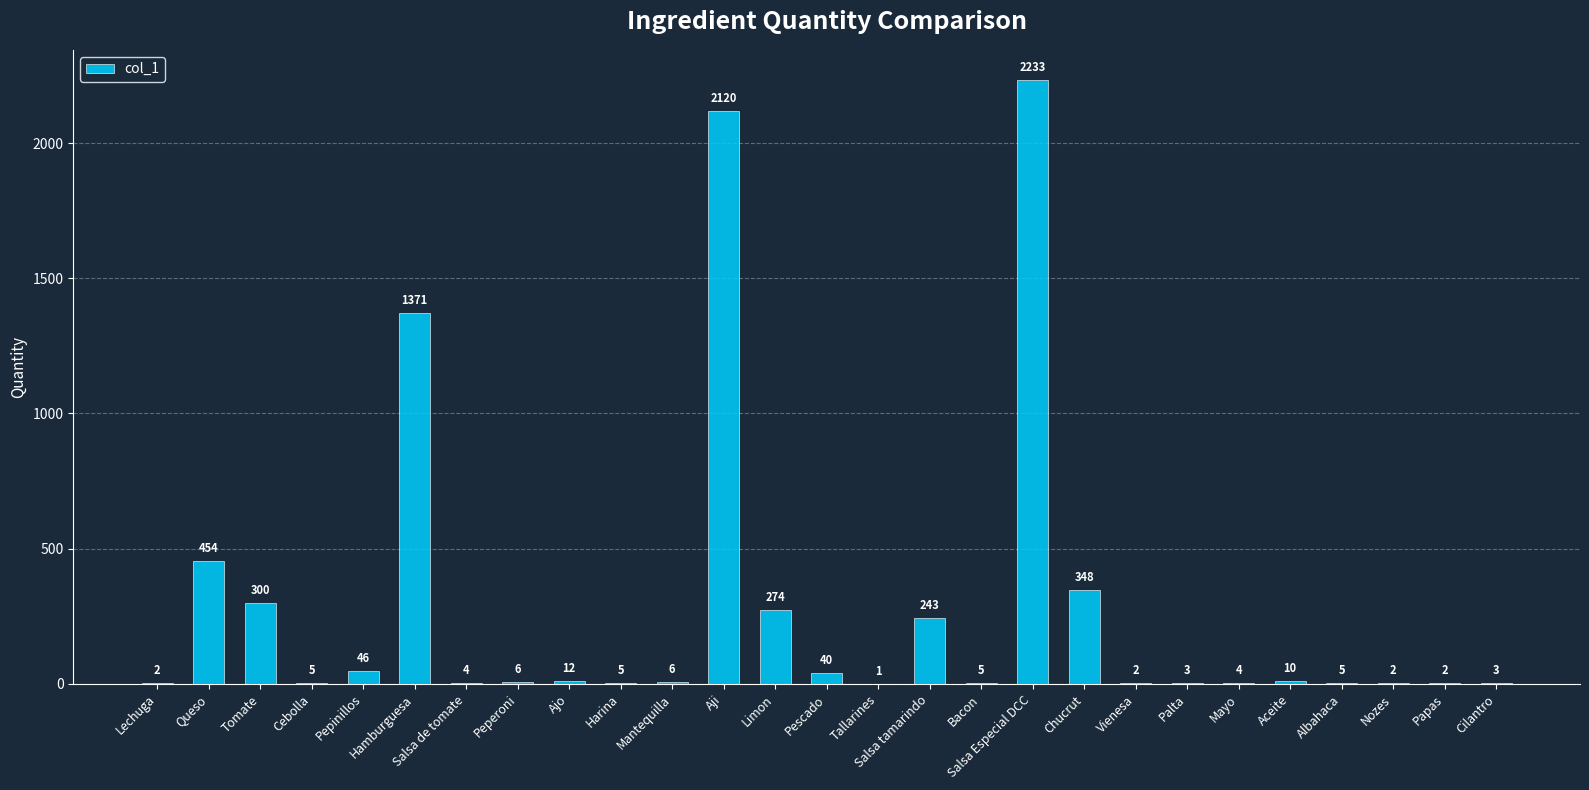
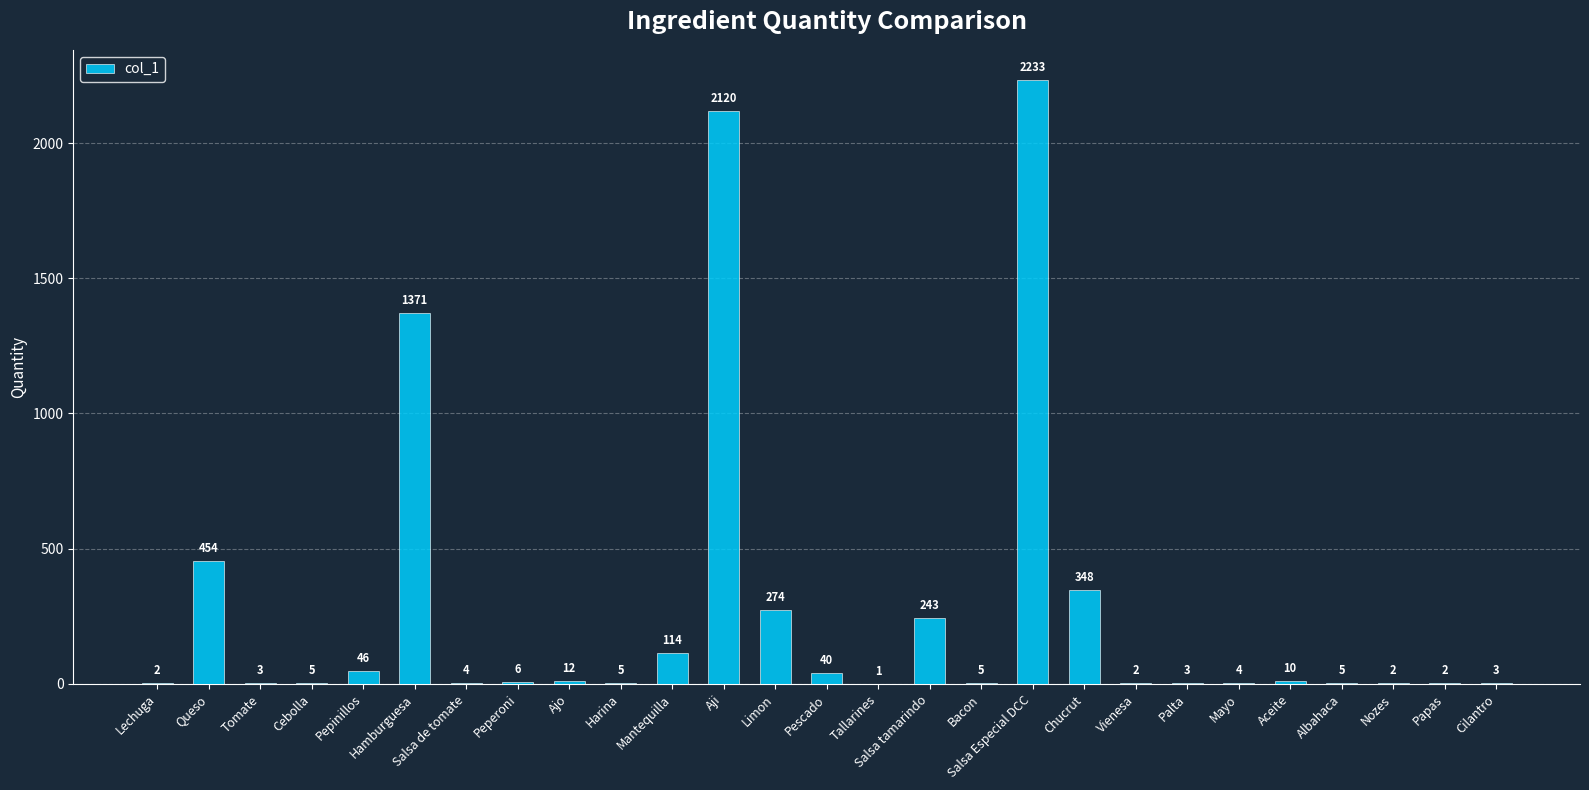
Tomate: 300 -> 3
Mantequilla: 6 -> 114
